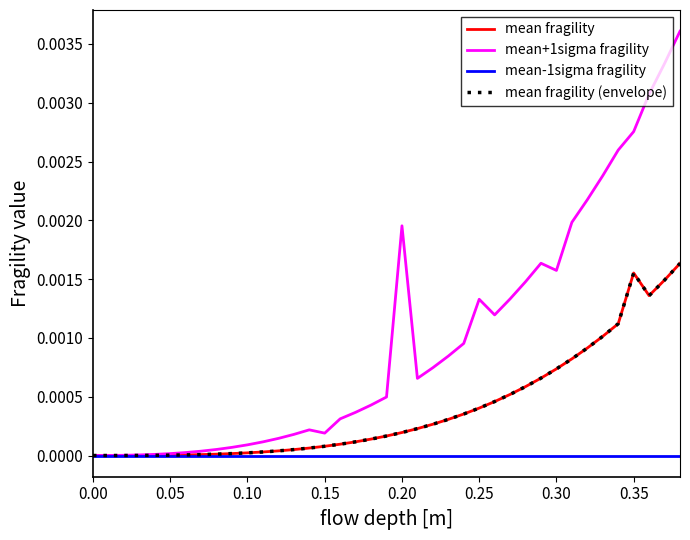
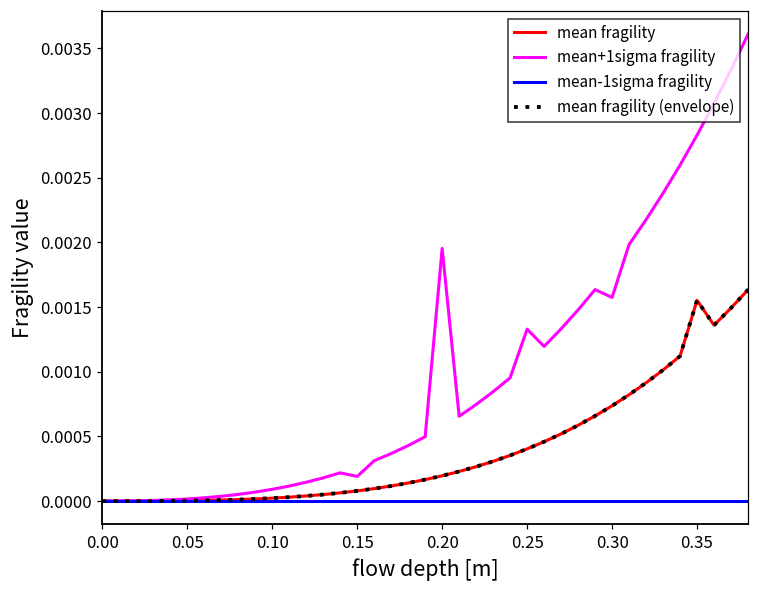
mean+1sigma fragility, 0.35: 0.00275 -> 0.00283
